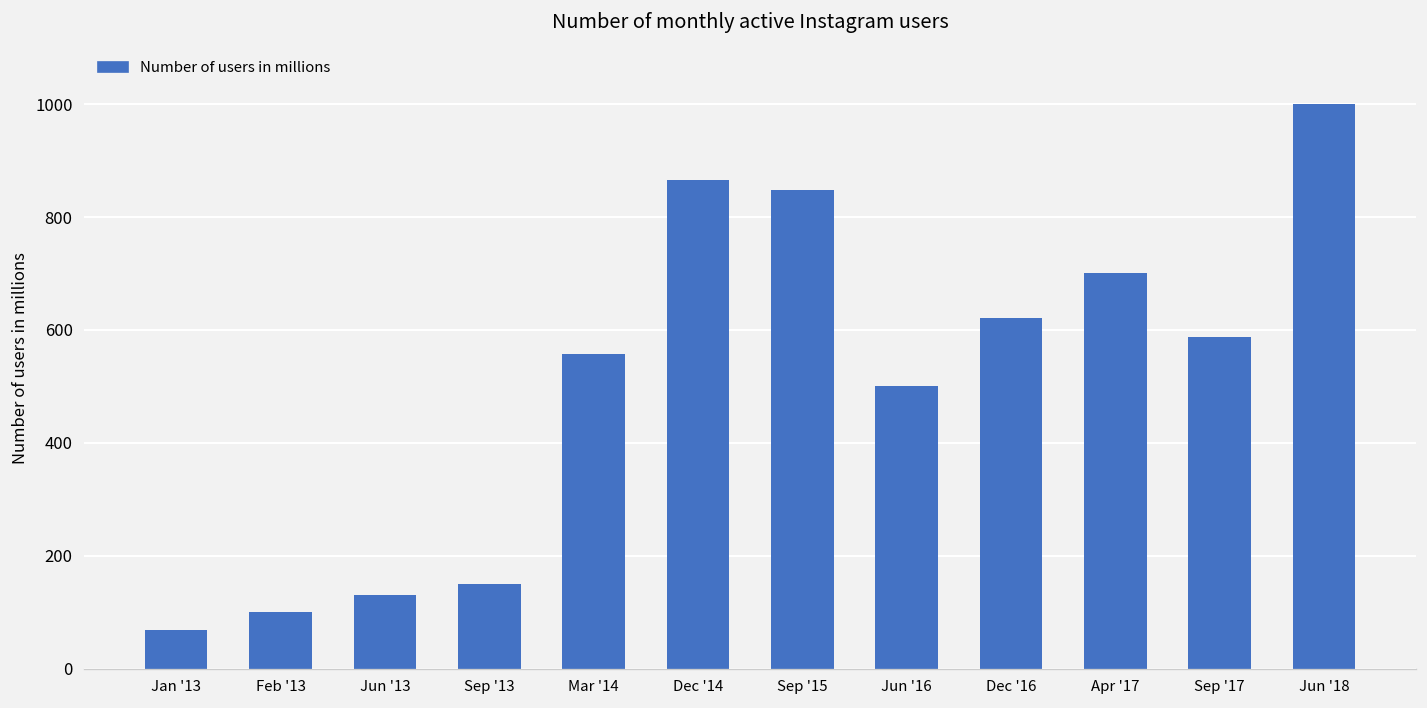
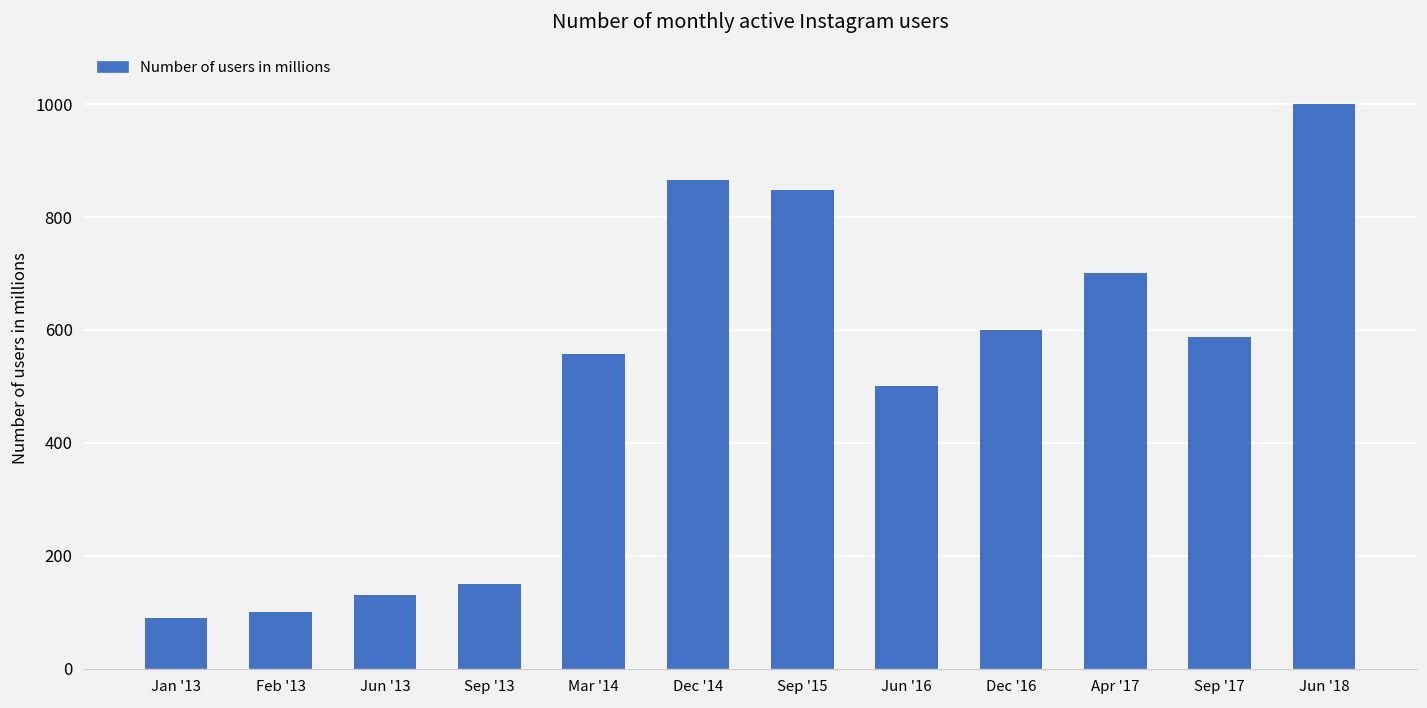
Jan '13: 70 -> 90
Dec '16: 620 -> 600
